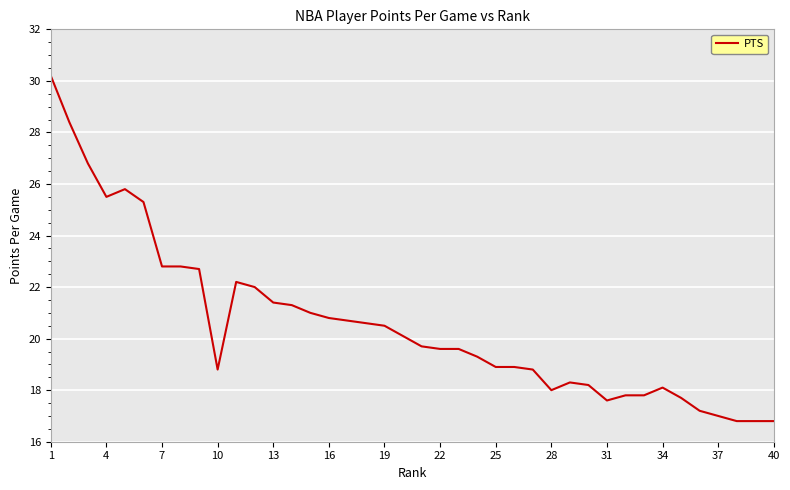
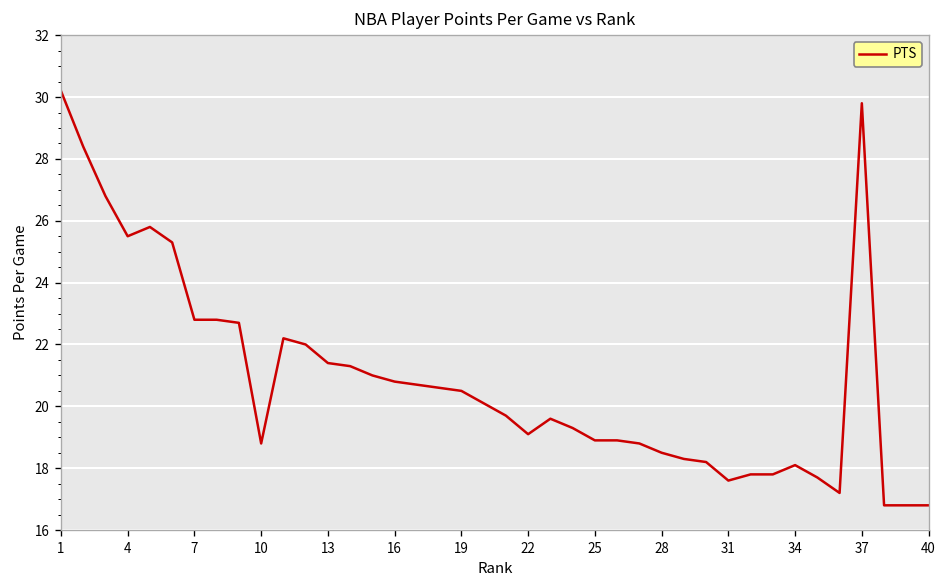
22: 19.6 -> 19.1
28: 18.0 -> 18.5
37: 17.0 -> 29.8
